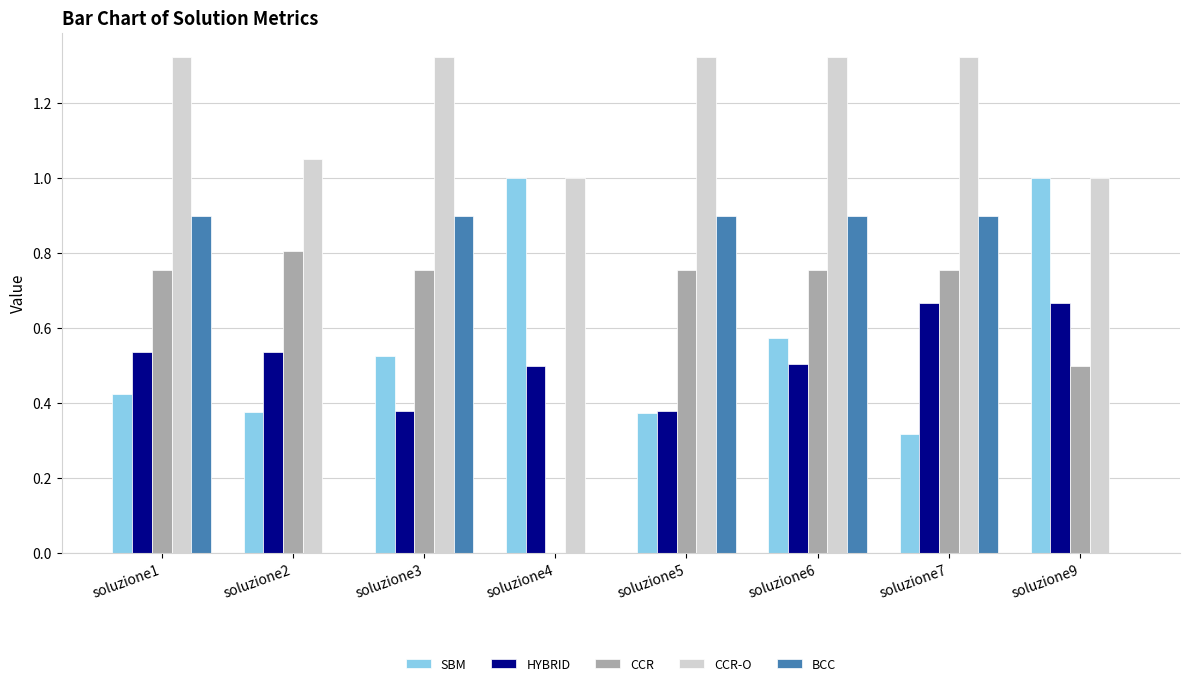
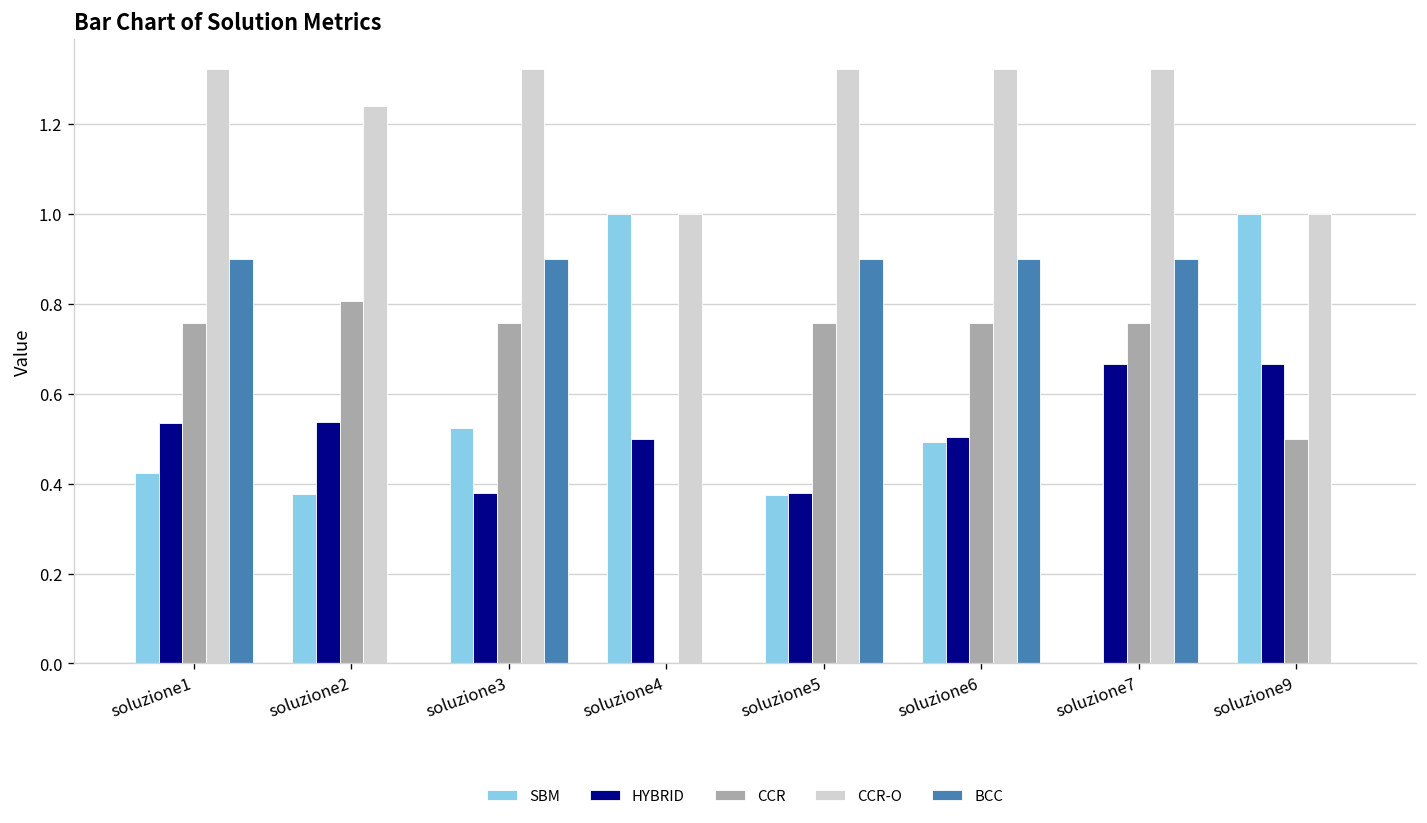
CCR-O, soluzione2: 1.05 -> 1.24
SBM, soluzione6: 0.57 -> 0.49
SBM, soluzione7: 0.32 -> 0.00
